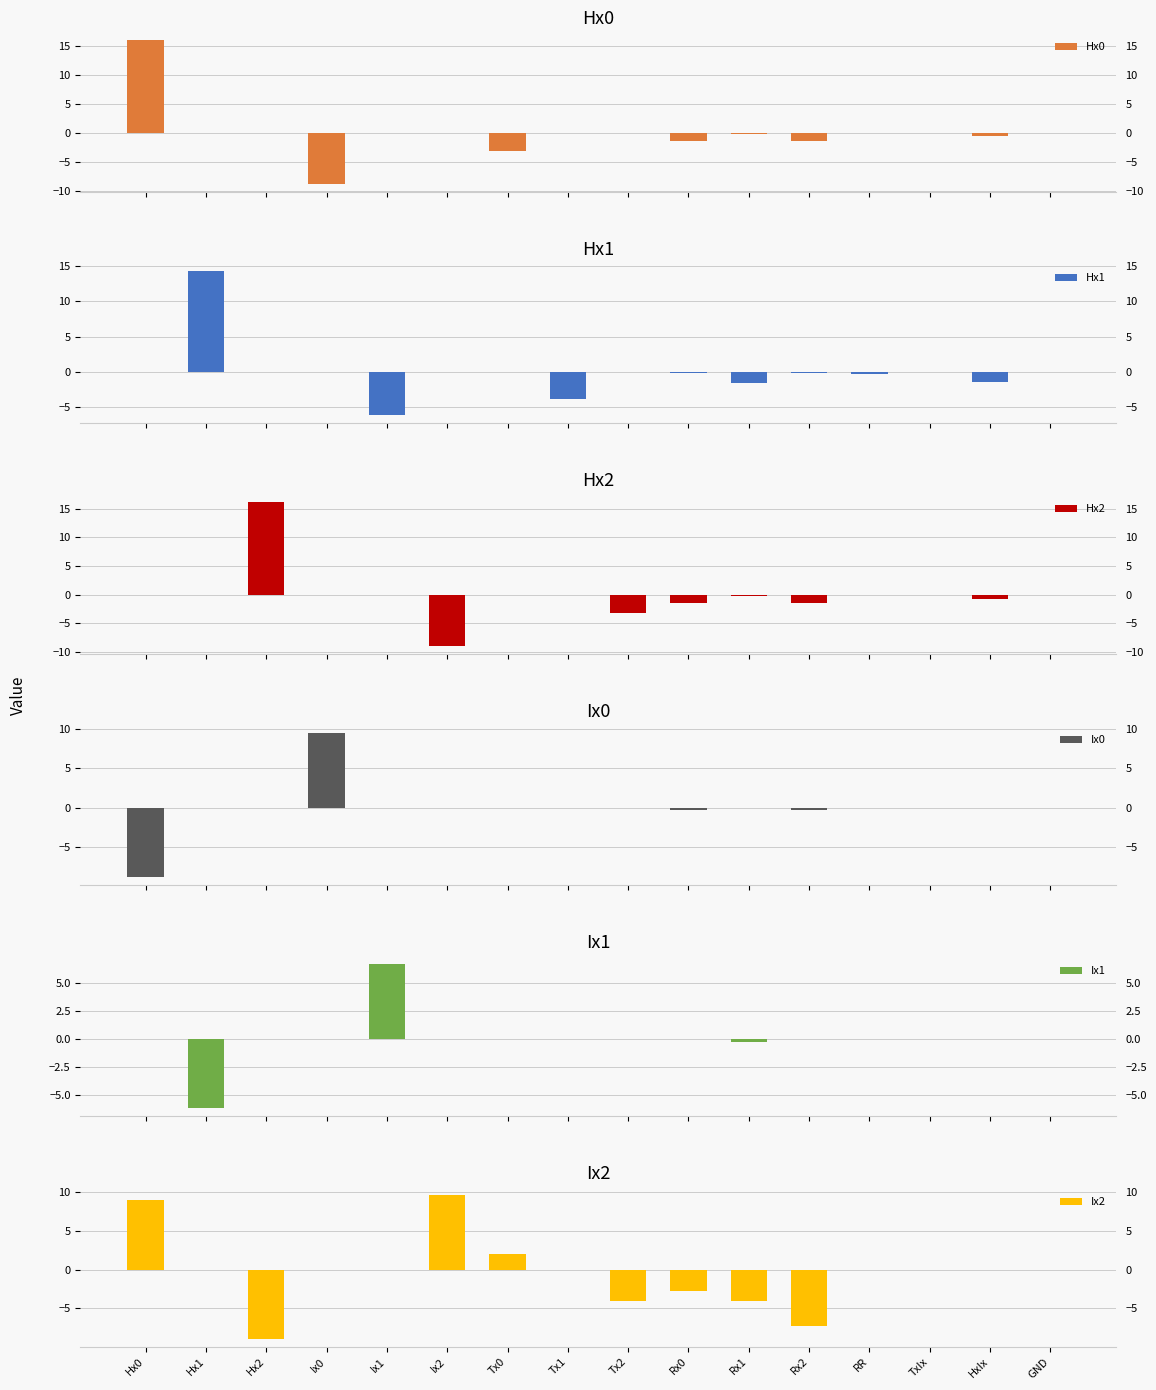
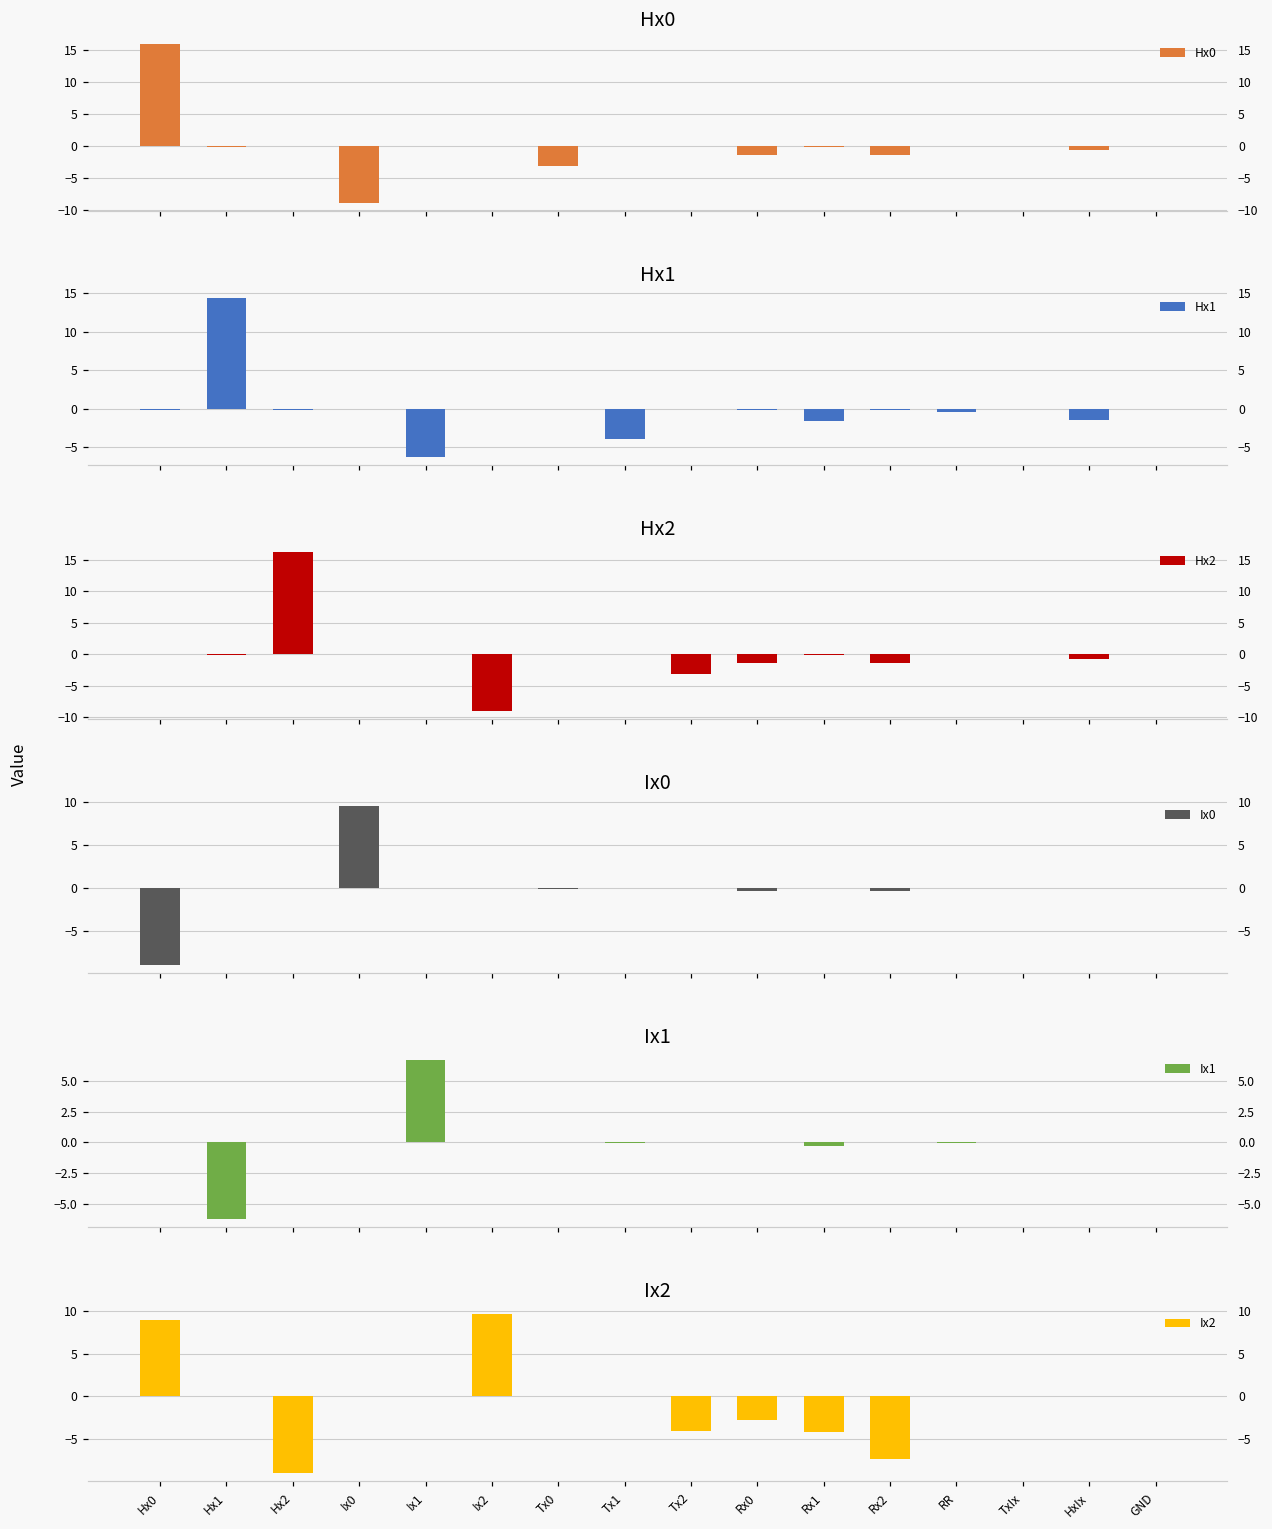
Ix2, Tx0: 2 -> 0
